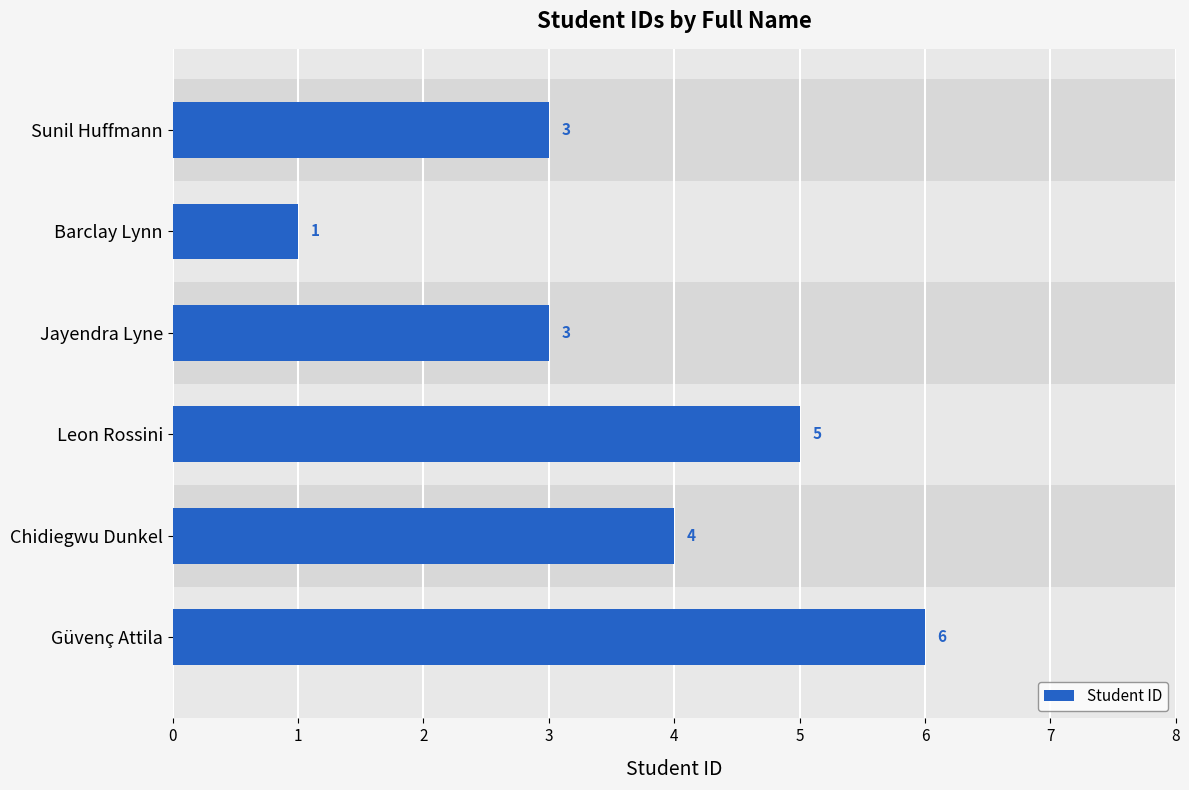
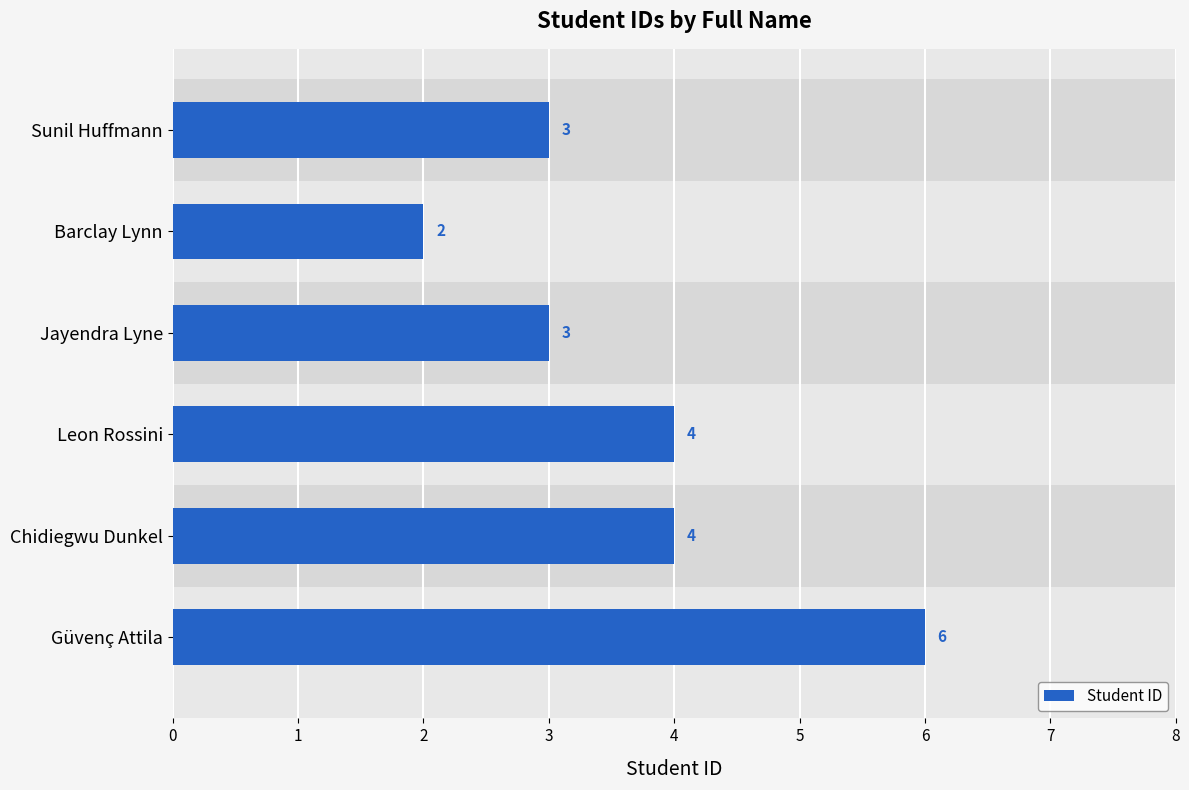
Student ID, Barclay Lynn: 1 -> 2
Student ID, Leon Rossini: 5 -> 4
